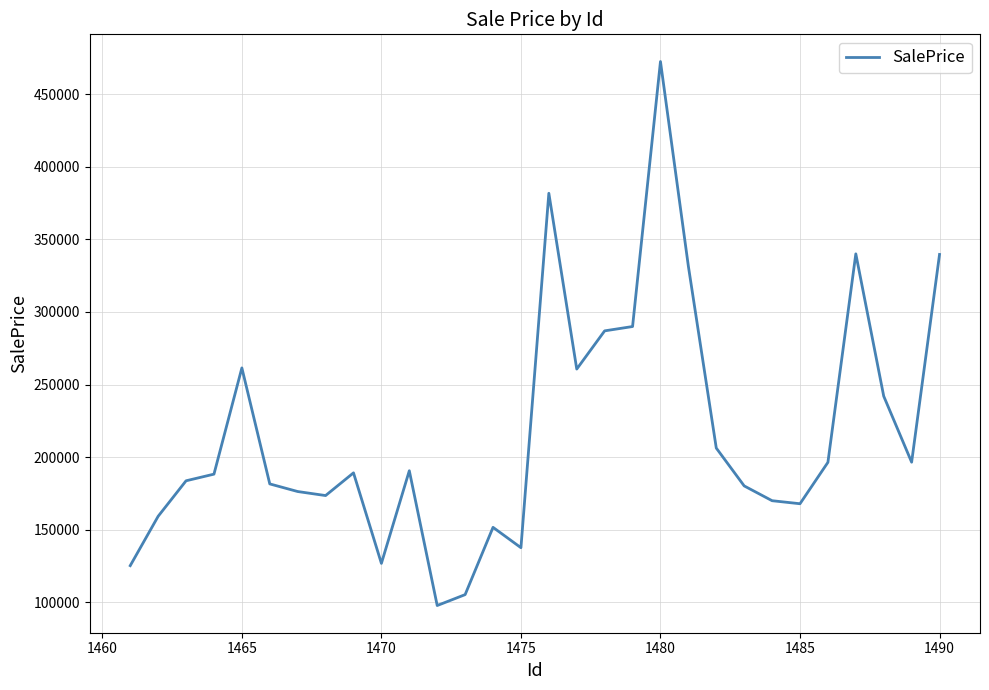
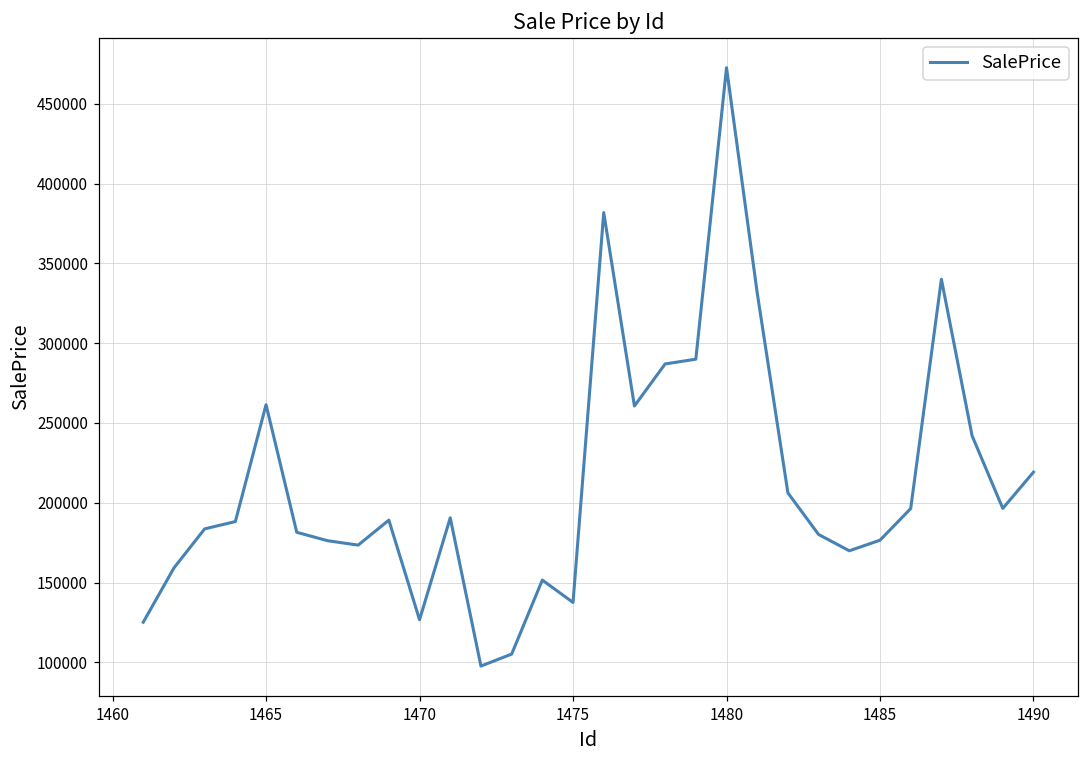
1485: 168000 -> 177000
1490: 340000 -> 219000
